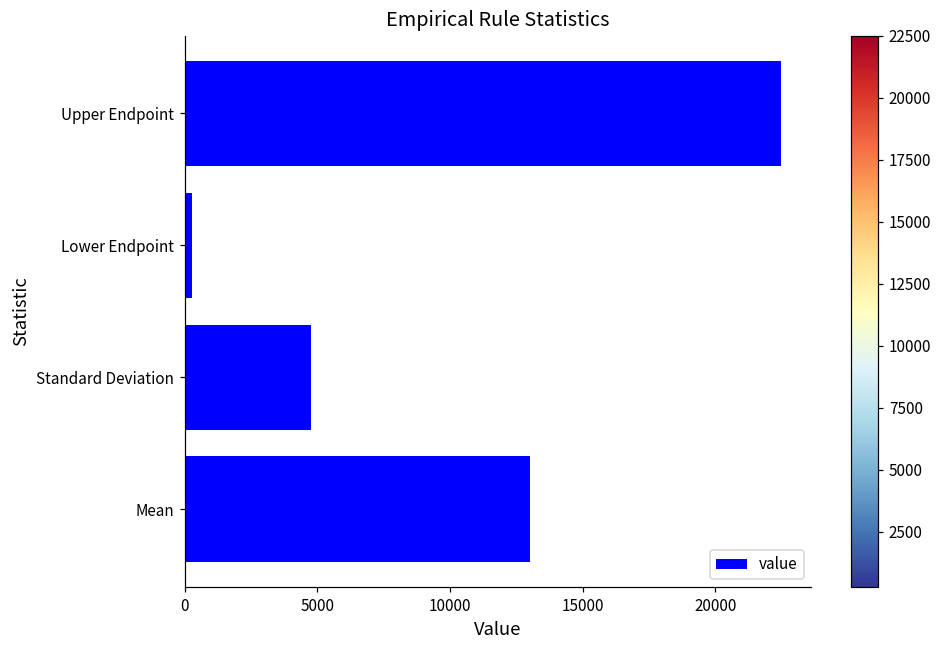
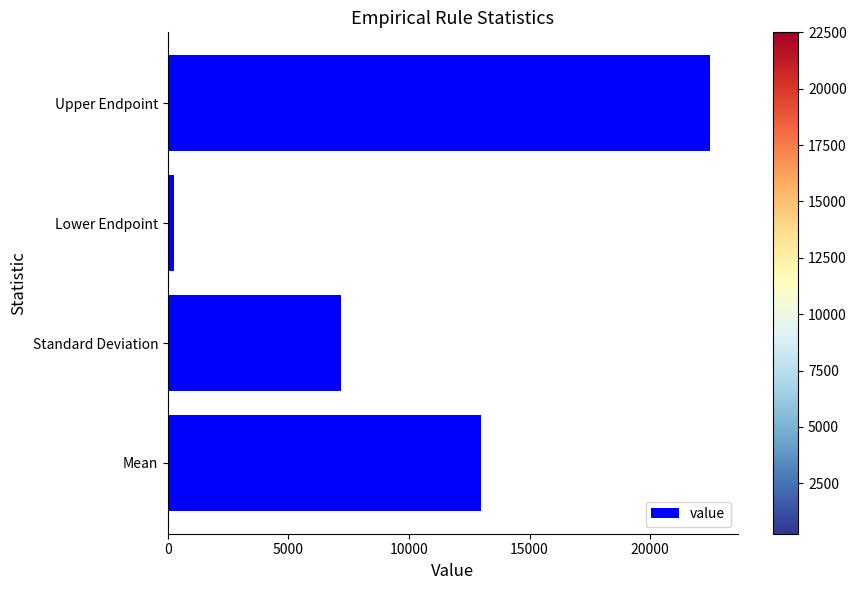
Standard Deviation: 4800 -> 7200
